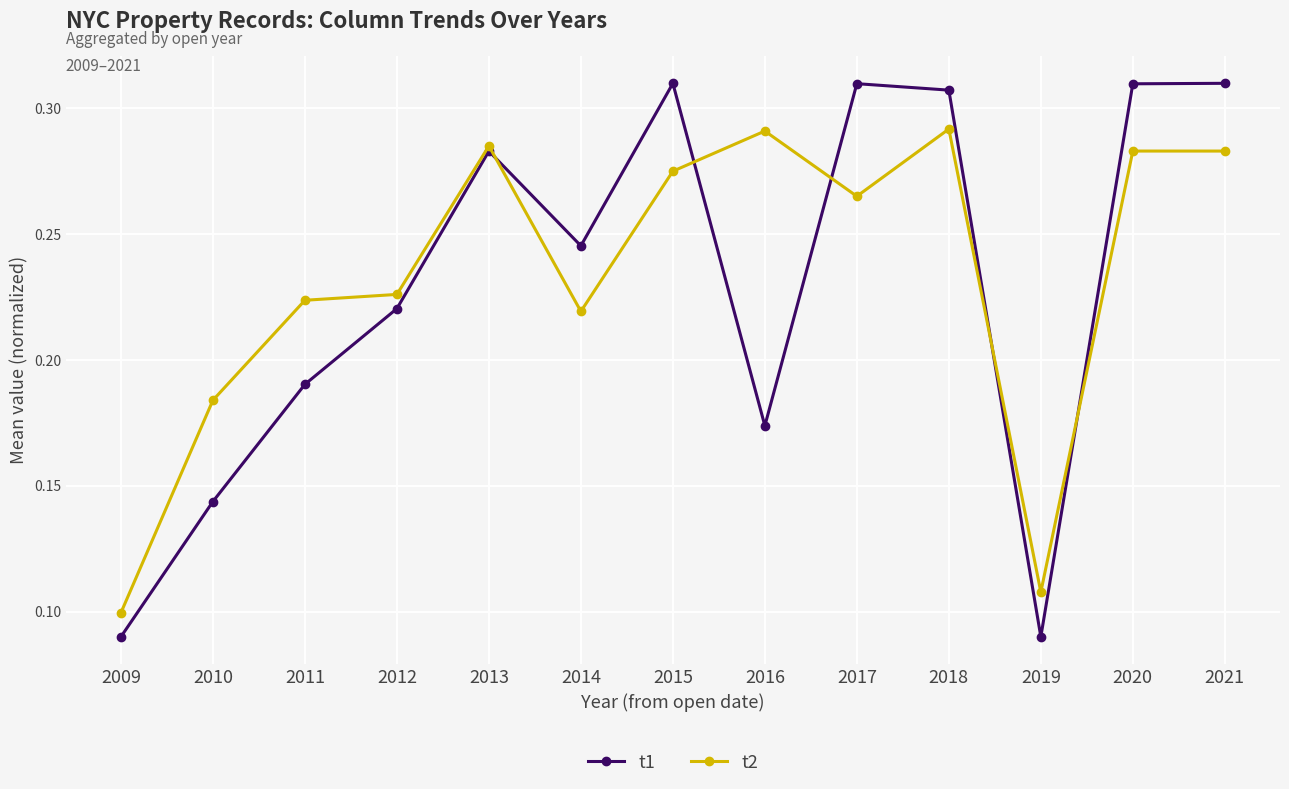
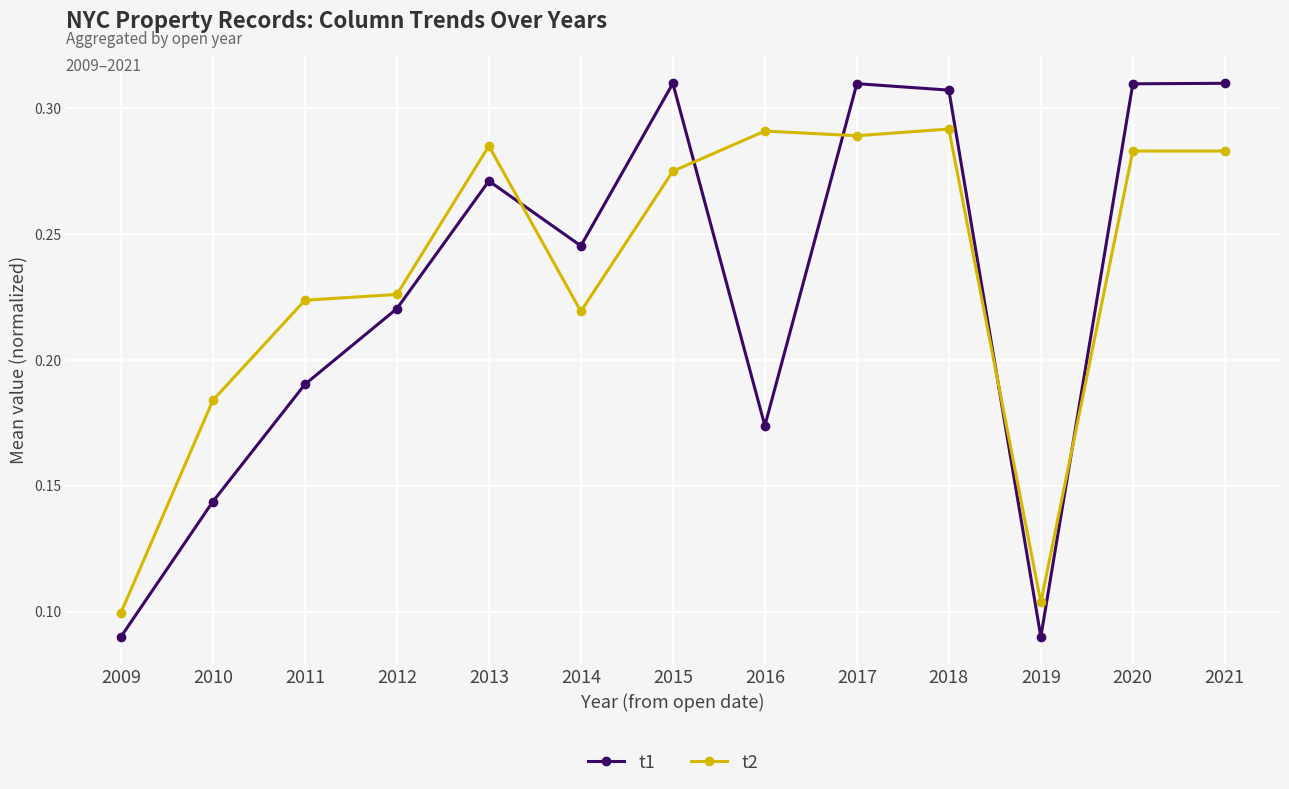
t1, 2013: 0.283 -> 0.271
t2, 2017: 0.265 -> 0.289
t2, 2019: 0.108 -> 0.104
